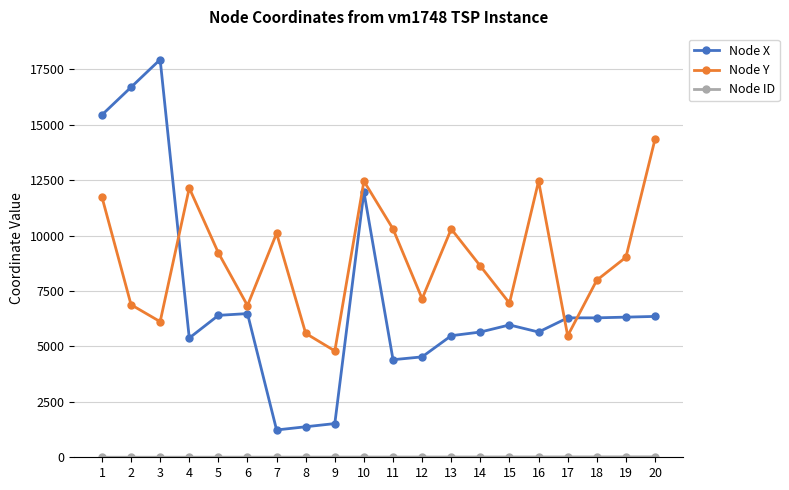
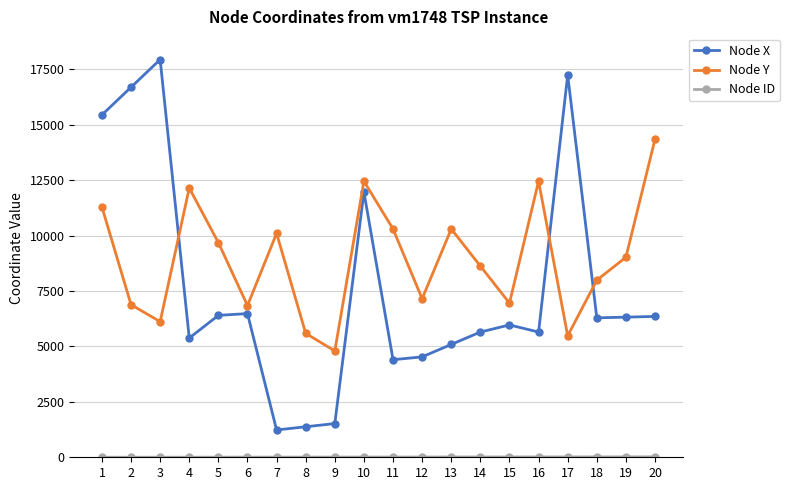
Node Y, 1: 11700 -> 11300
Node Y, 5: 9200 -> 9700
Node X, 13: 5500 -> 5100
Node X, 17: 6300 -> 17200
